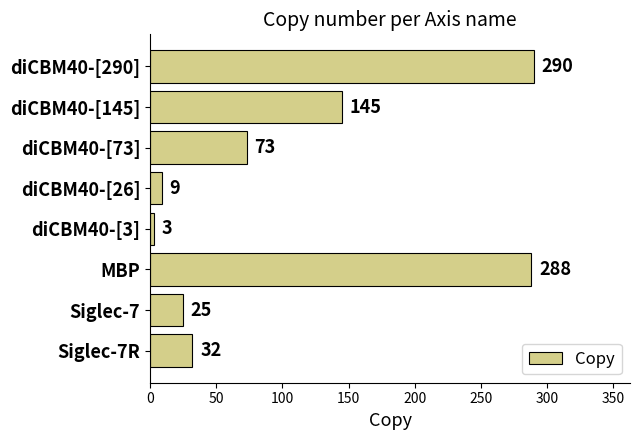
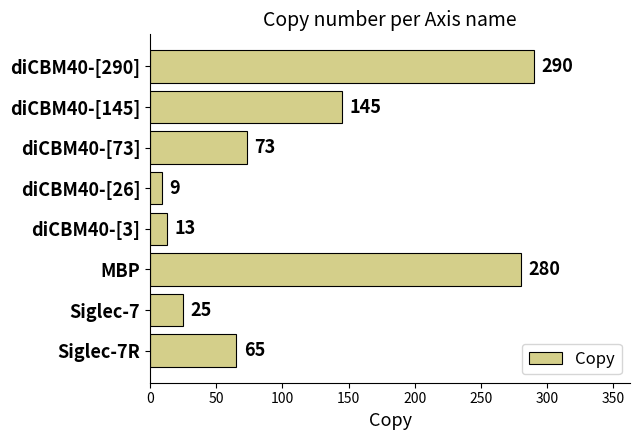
diCBM40-[3]: 3 -> 13
MBP: 288 -> 280
Siglec-7R: 32 -> 65
